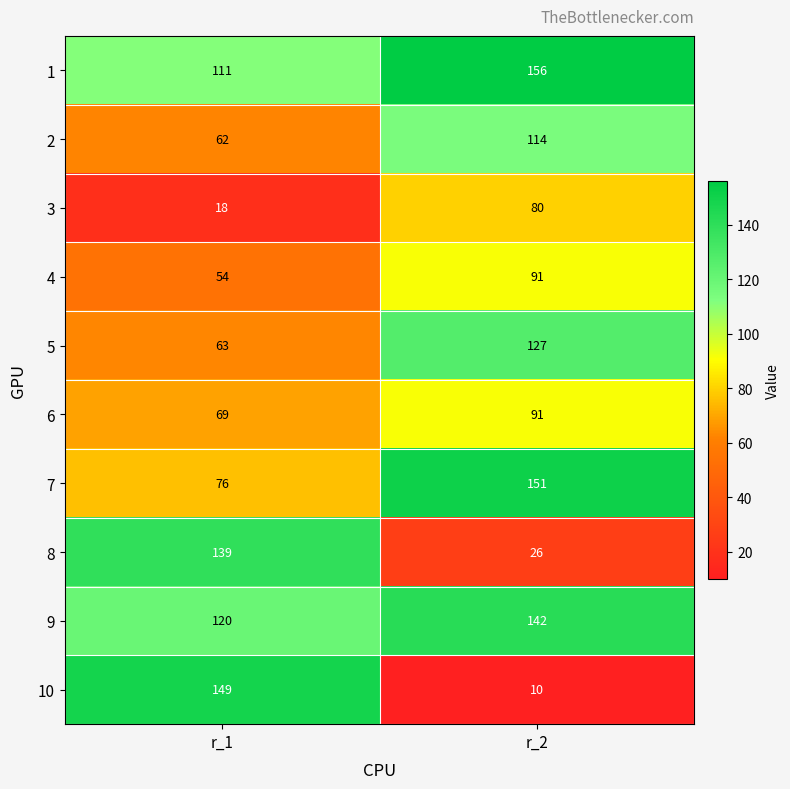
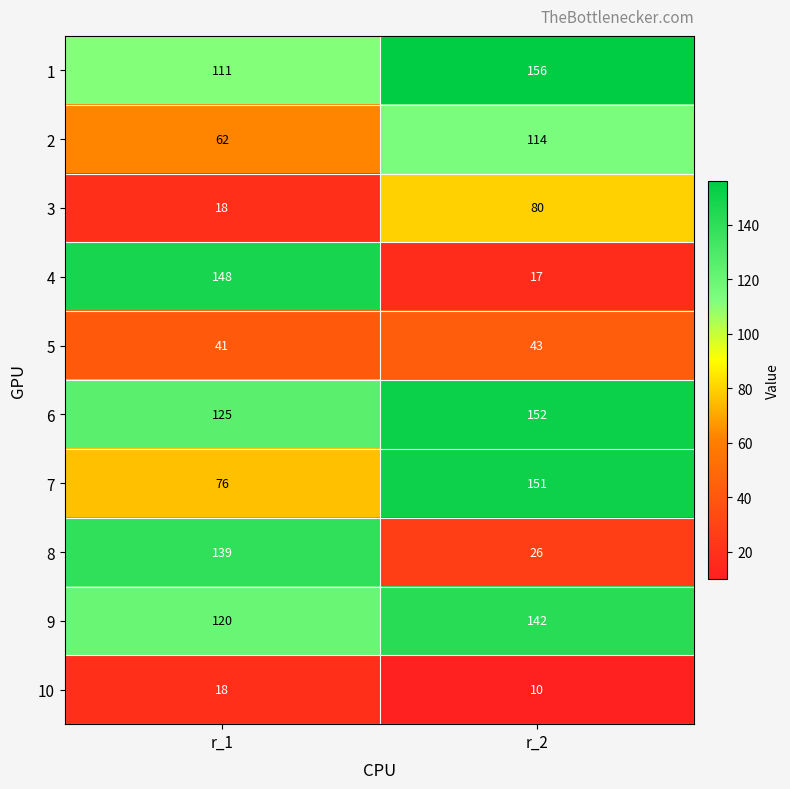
4, r_1: 54 -> 148
4, r_2: 91 -> 17
5, r_1: 63 -> 41
5, r_2: 127 -> 43
6, r_1: 69 -> 125
6, r_2: 91 -> 152
10, r_1: 149 -> 18
